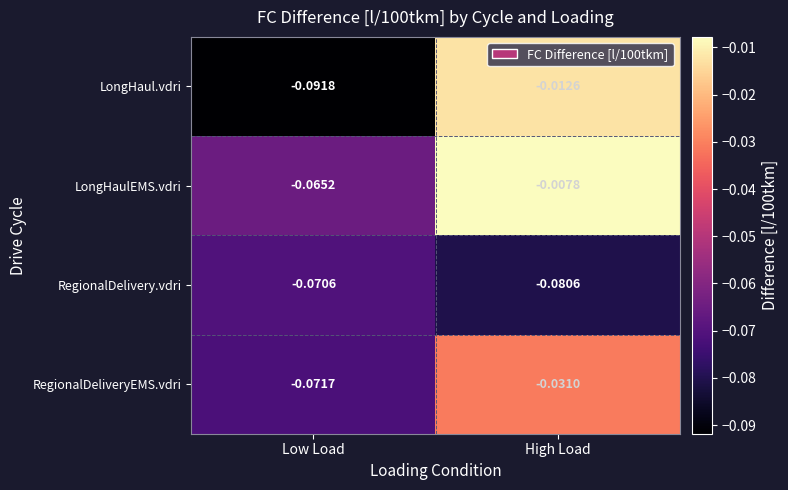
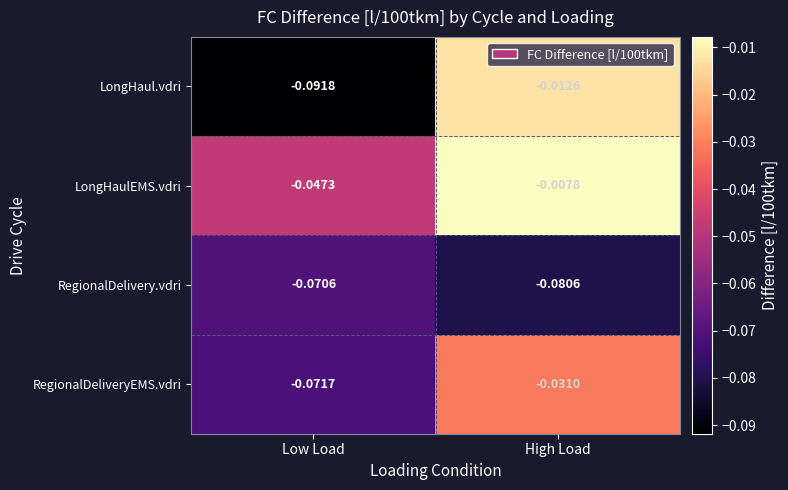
LongHaulEMS.vdri, Low Load: -0.0652 -> -0.0473
